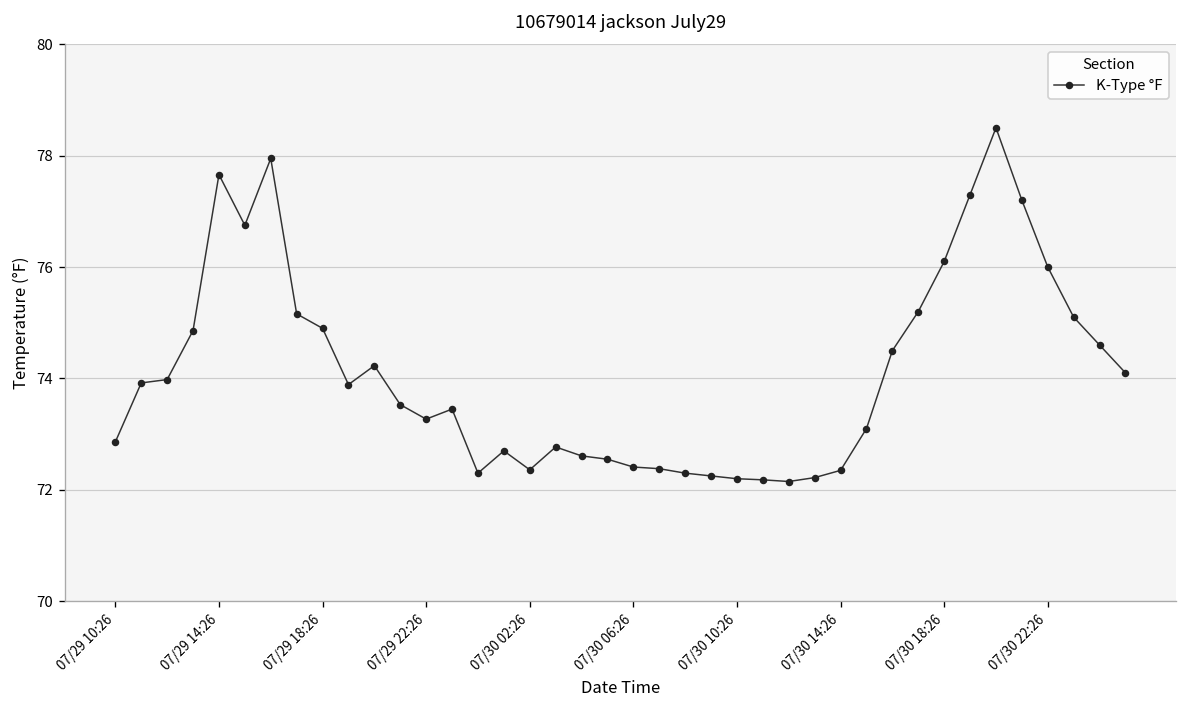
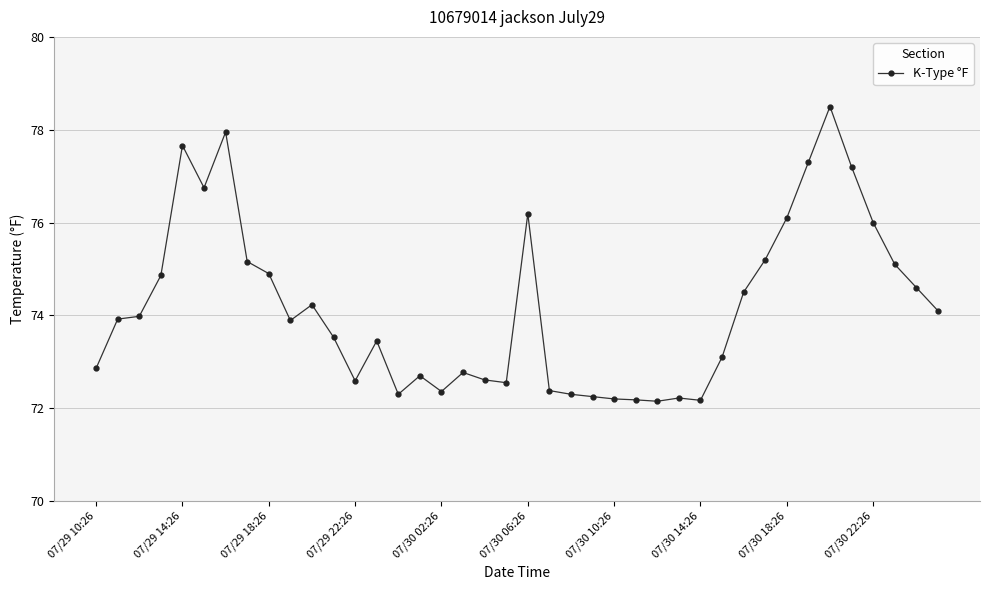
07/29 22:26: 73.3 -> 72.6
07/30 06:26: 72.4 -> 76.2
07/30 14:26: 72.4 -> 72.2
